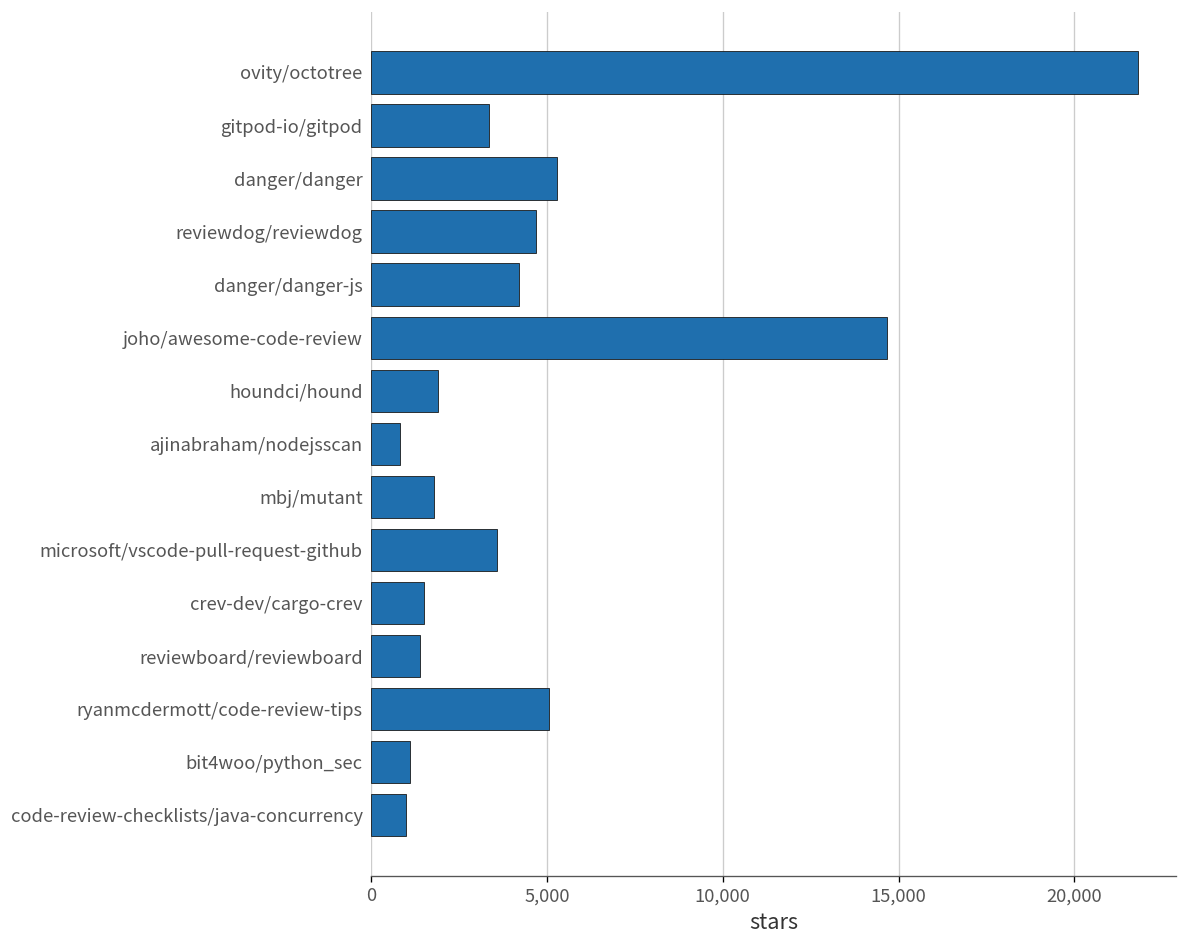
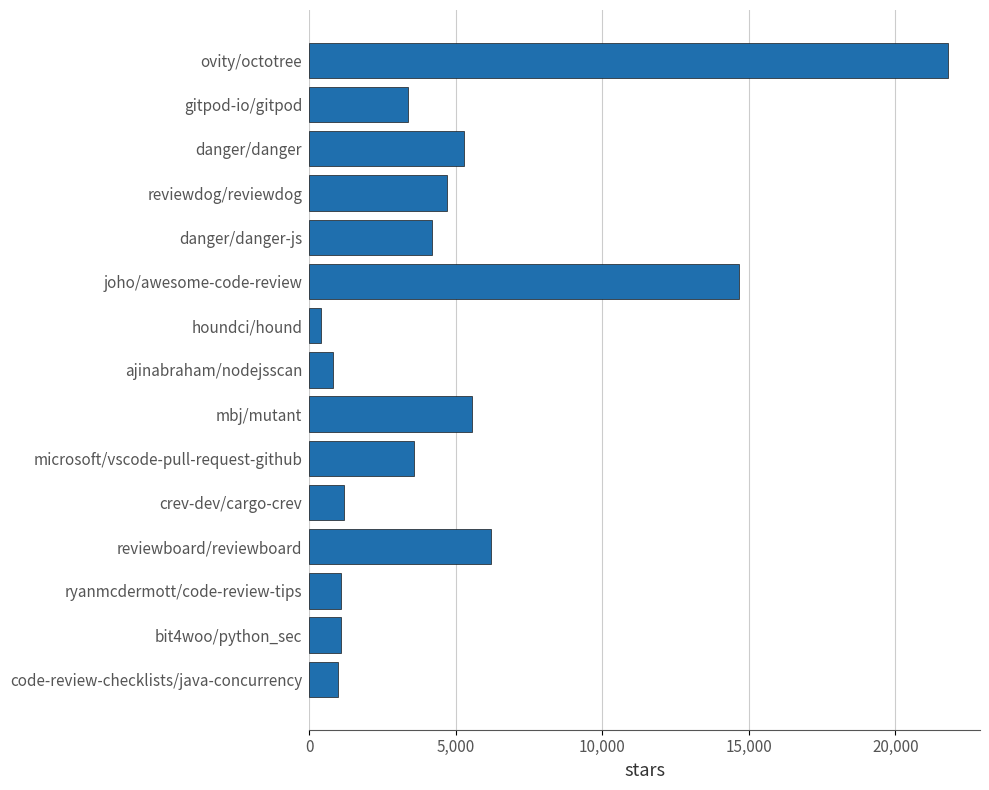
houndci/hound: 1,900 -> 400
mbj/mutant: 1,800 -> 5,600
crev-dev/cargo-crev: 1,500 -> 1,200
reviewboard/reviewboard: 1,400 -> 6,200
ryanmcdermott/code-review-tips: 5,100 -> 1,100
